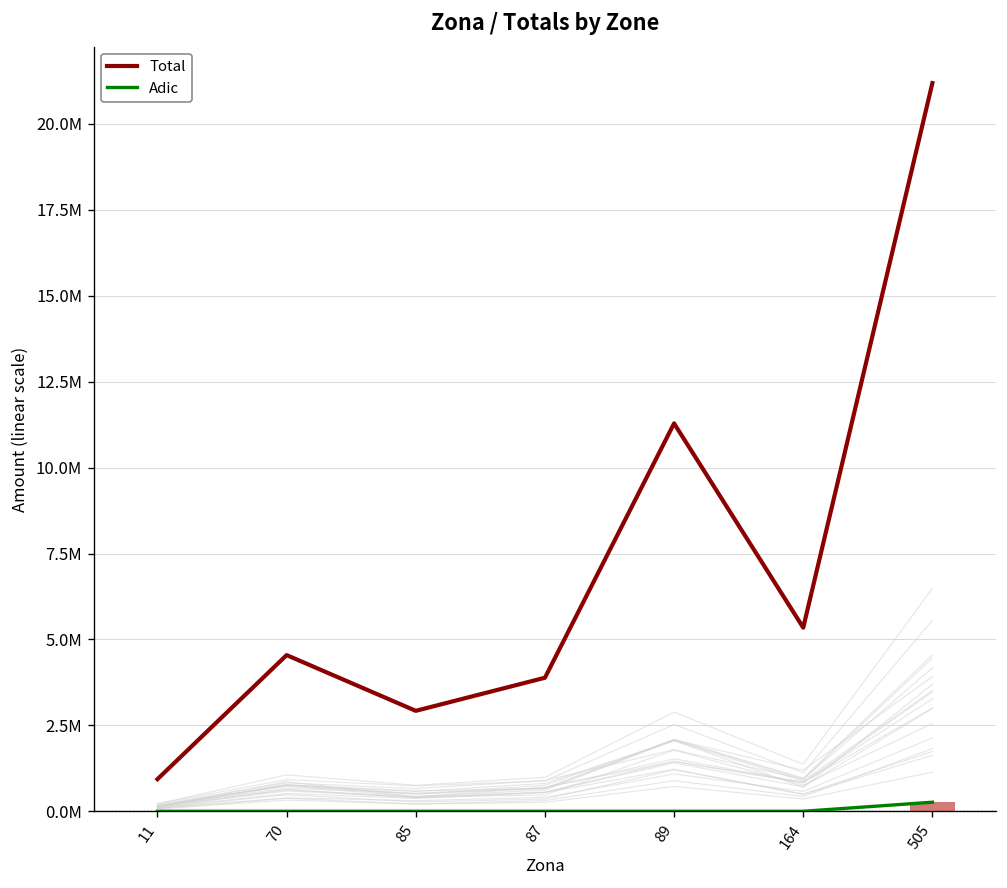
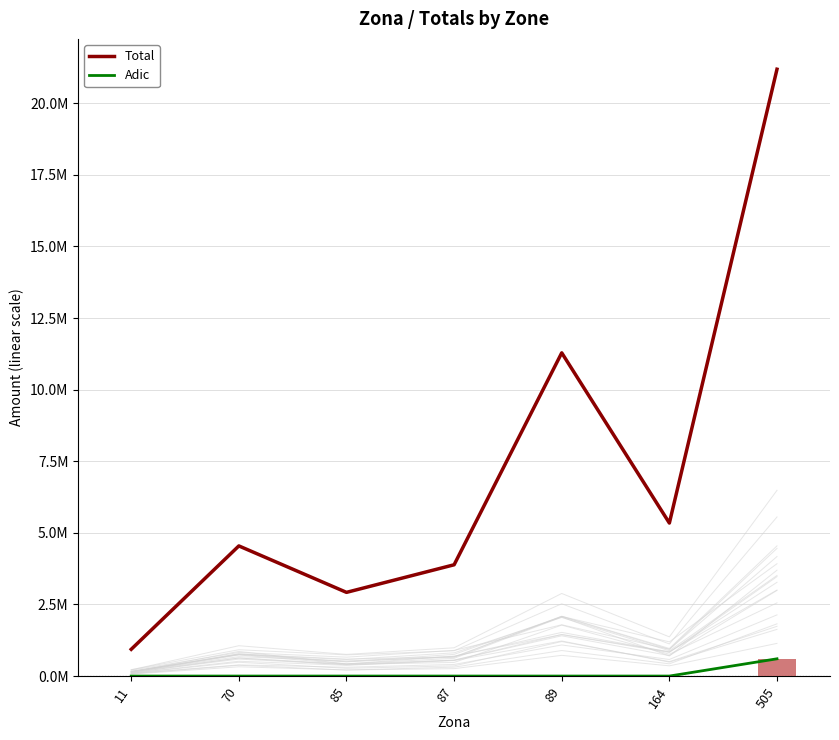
Adic, 505: 300000 -> 600000
